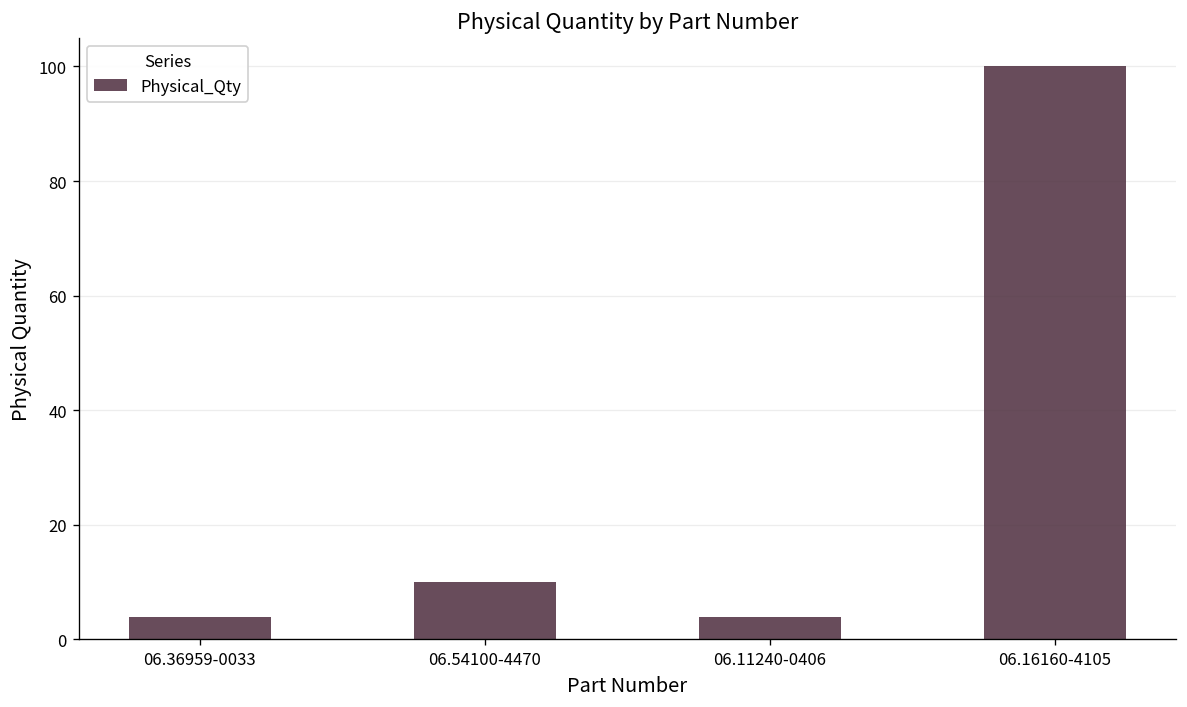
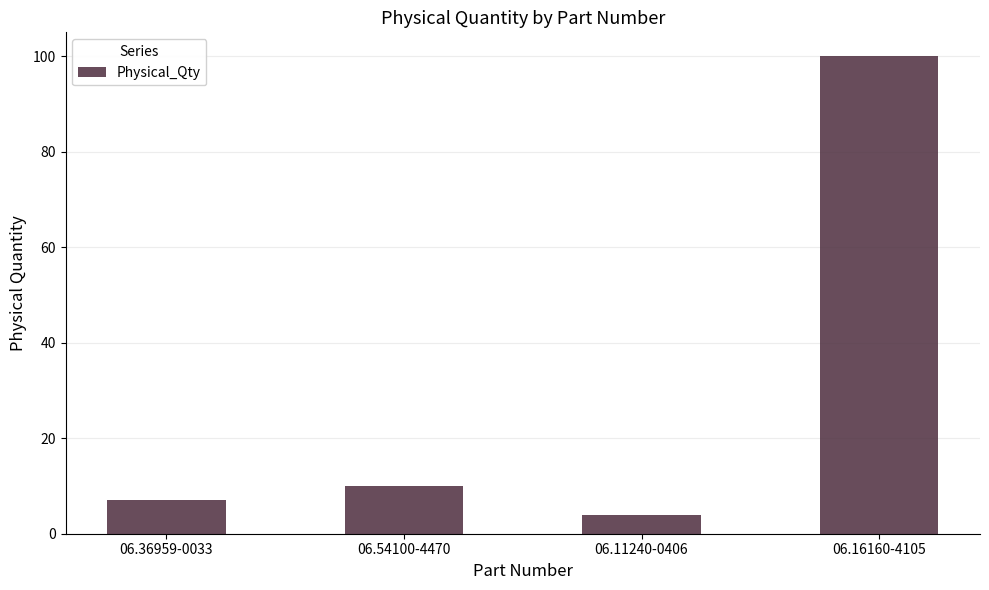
06.36959-0033: 4 -> 7
